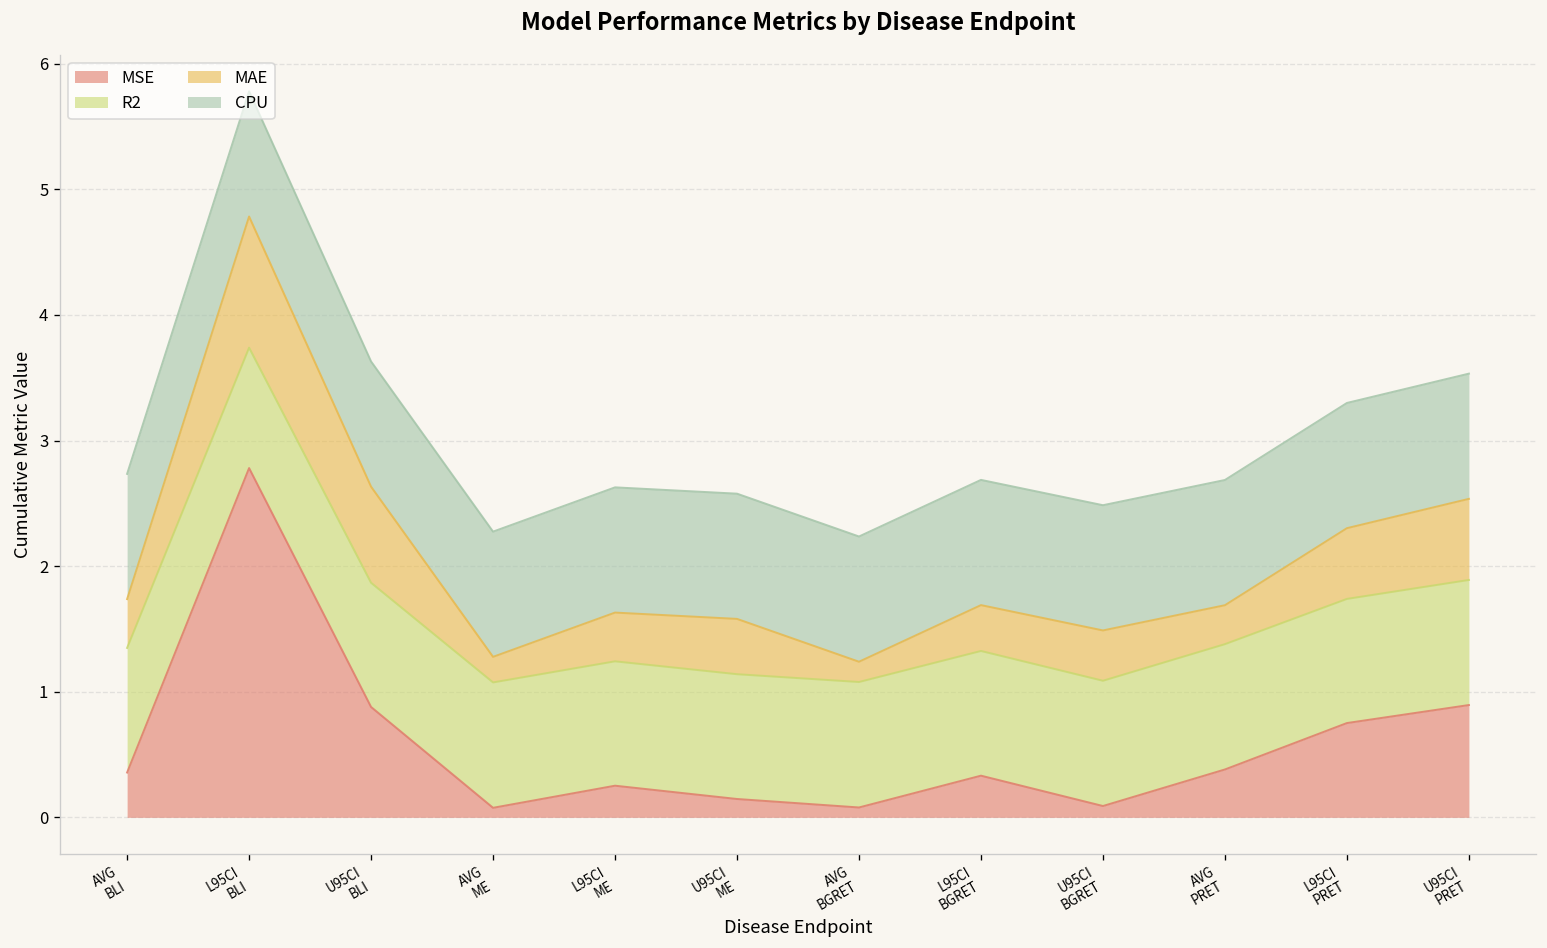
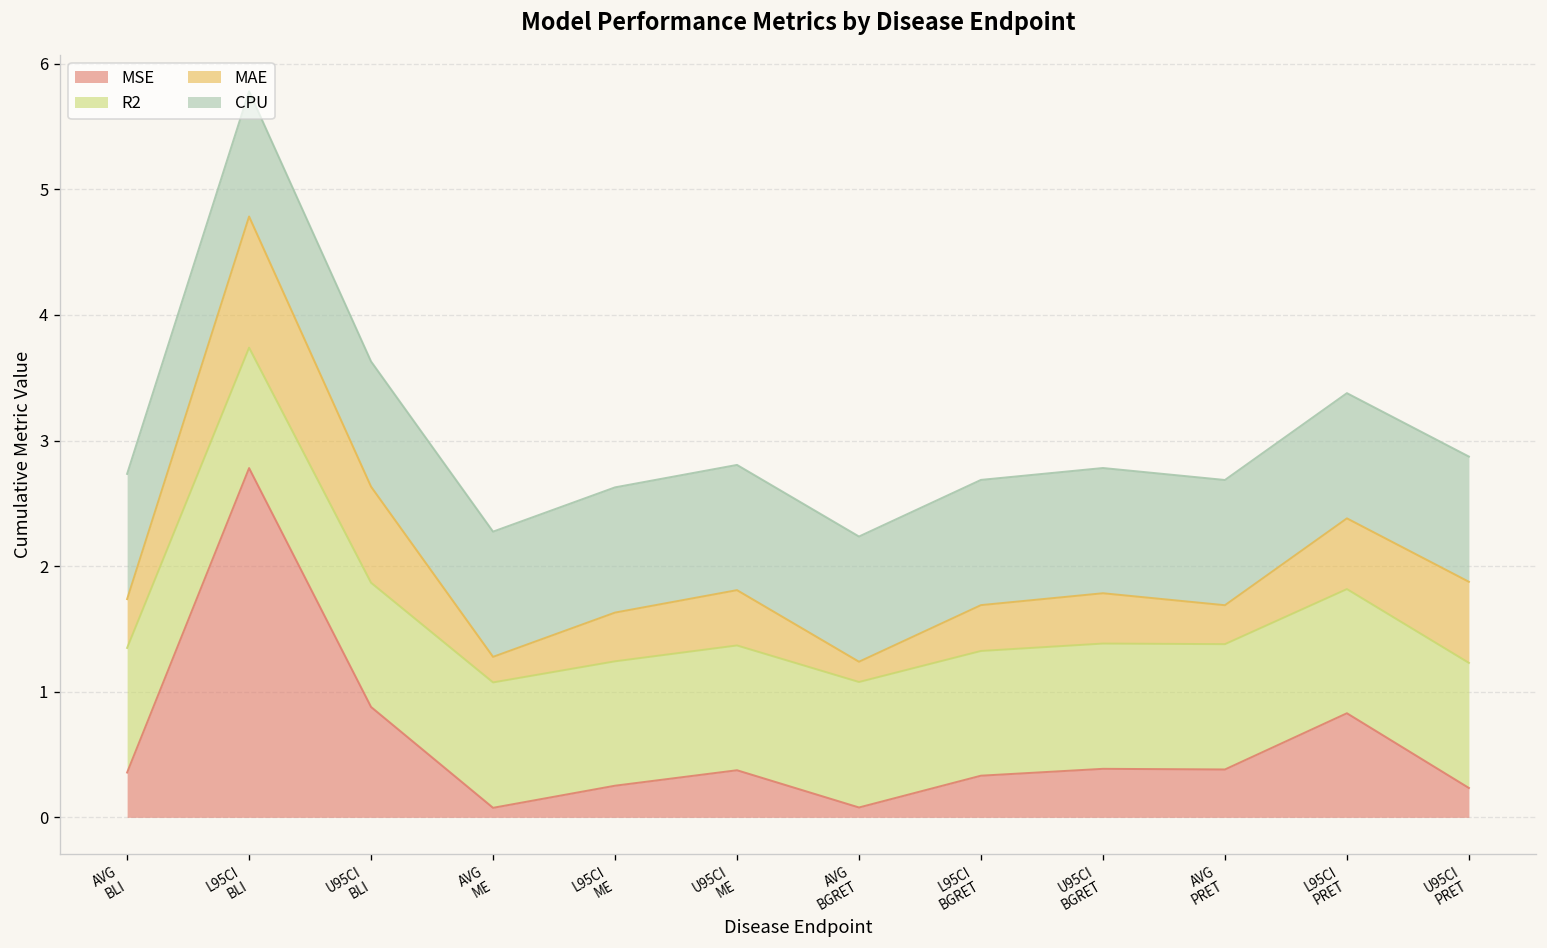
MSE, U95CI ME: 0.15 -> 0.38
MSE, U95CI BGRET: 0.09 -> 0.39
MSE, L95CI PRET: 0.75 -> 0.83
MSE, U95CI PRET: 0.89 -> 0.23
